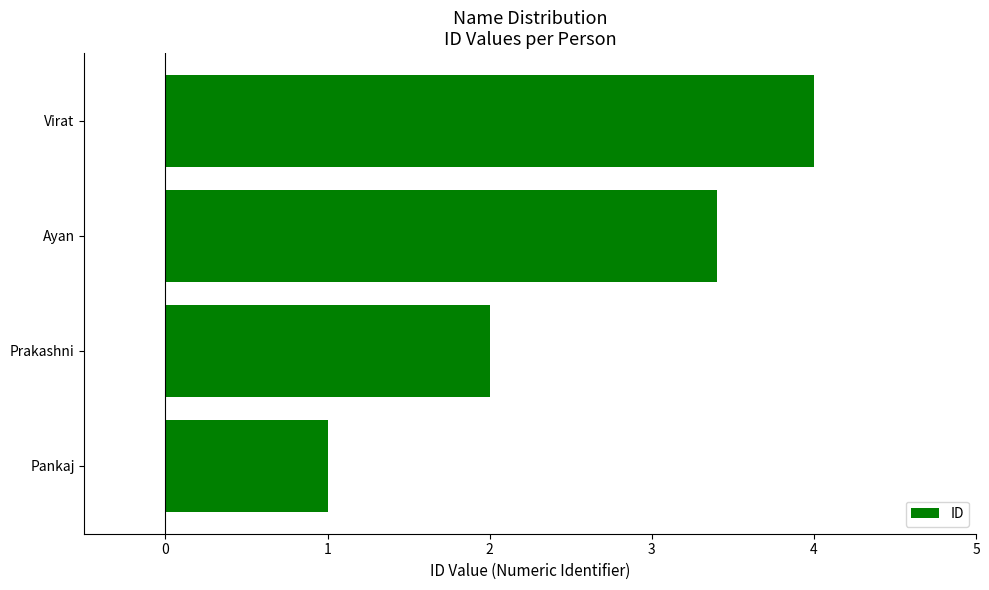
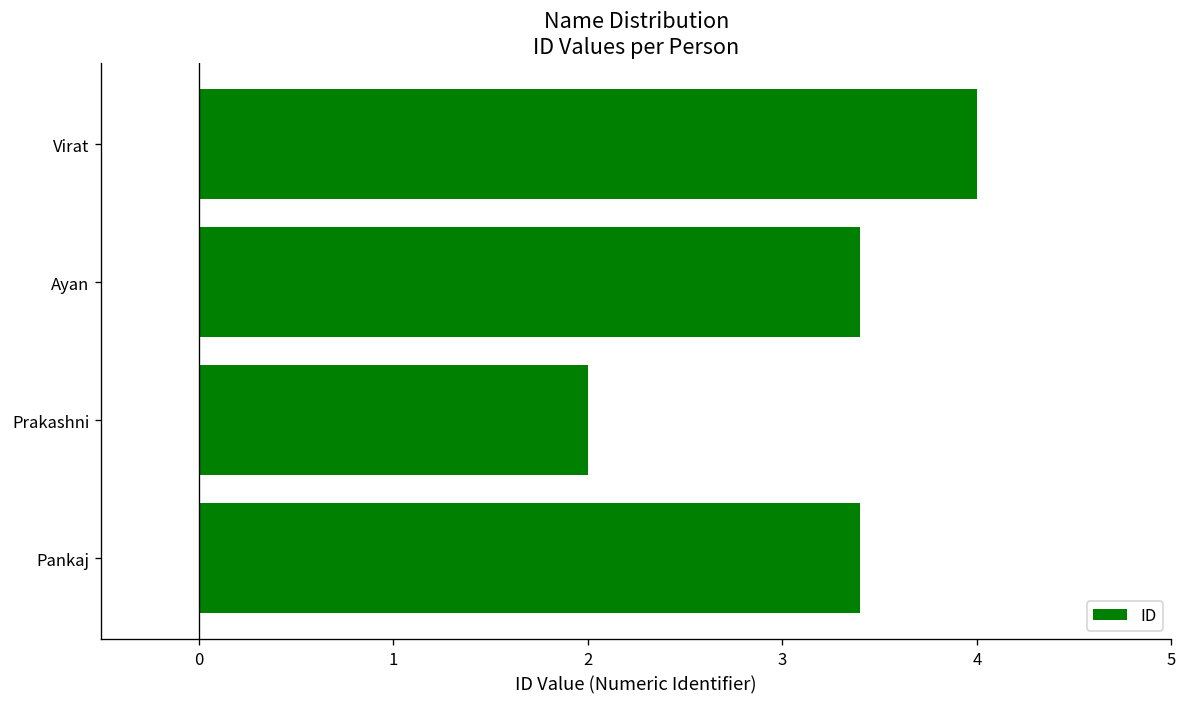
Pankaj: 1.0 -> 3.4
